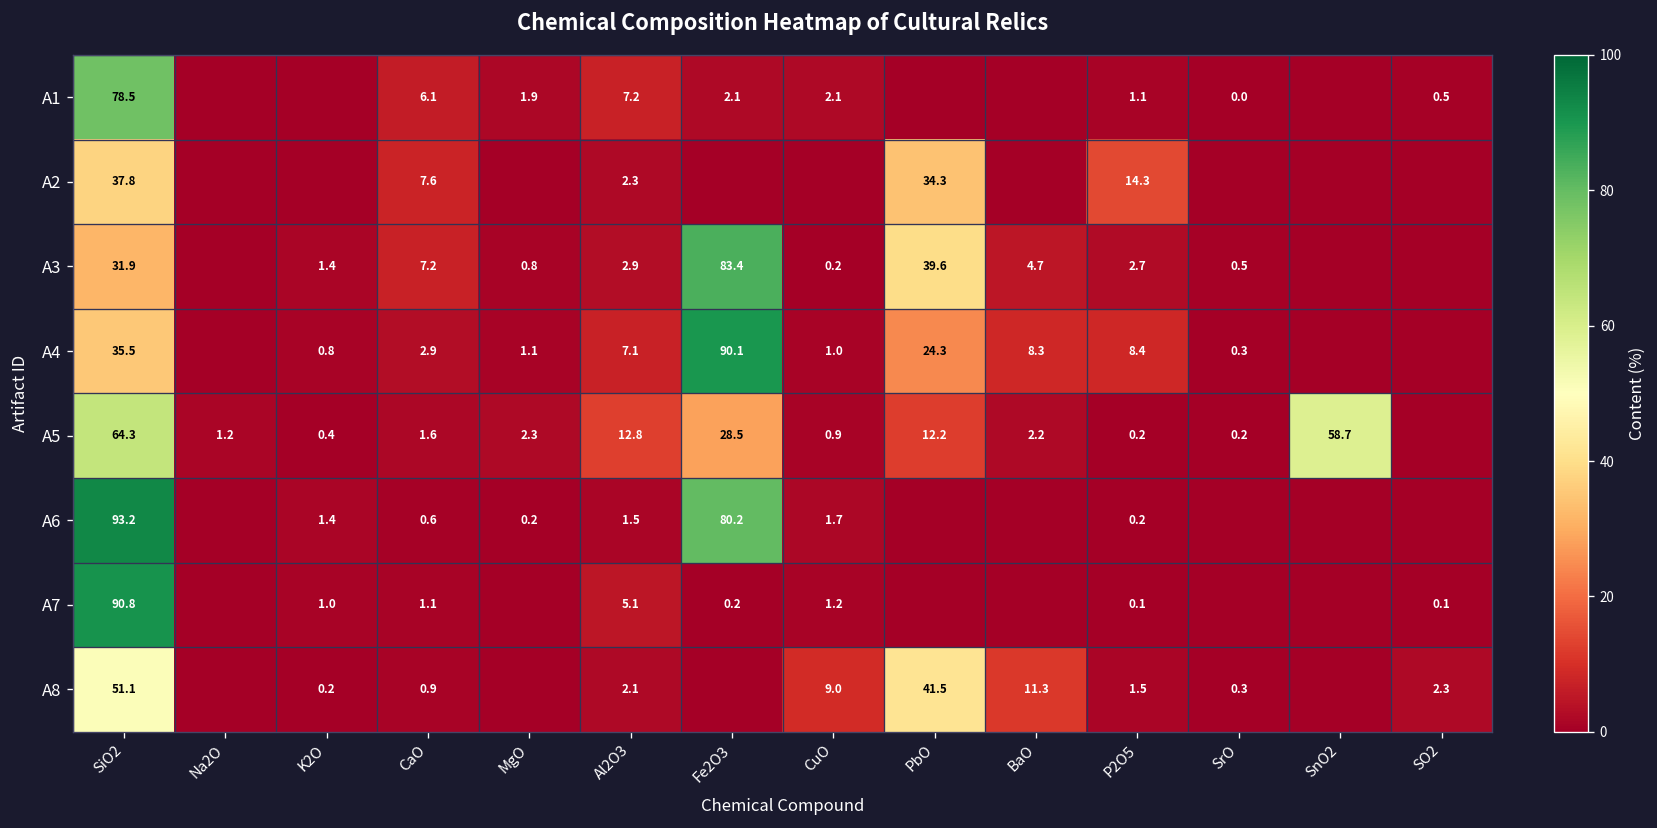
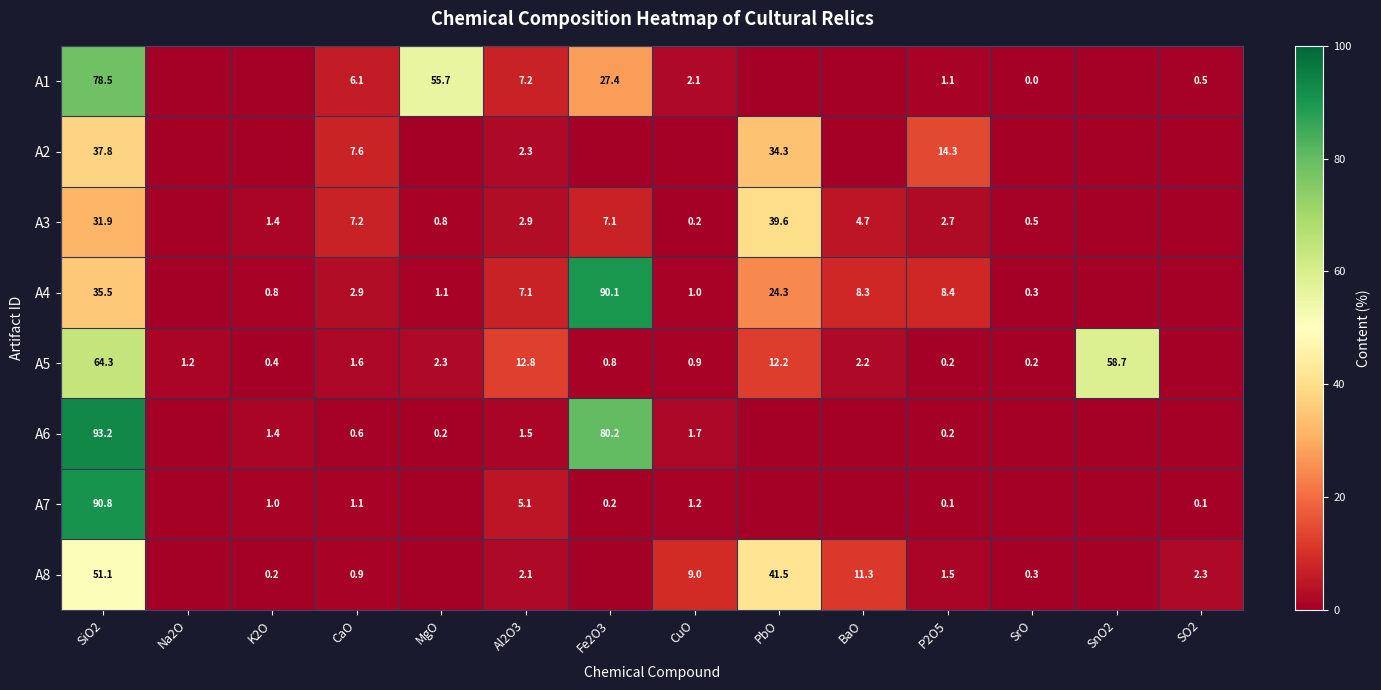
A1, MgO: 1.9 -> 55.7
A1, Fe2O3: 2.1 -> 27.4
A3, Fe2O3: 83.4 -> 7.1
A5, Fe2O3: 28.5 -> 0.8
